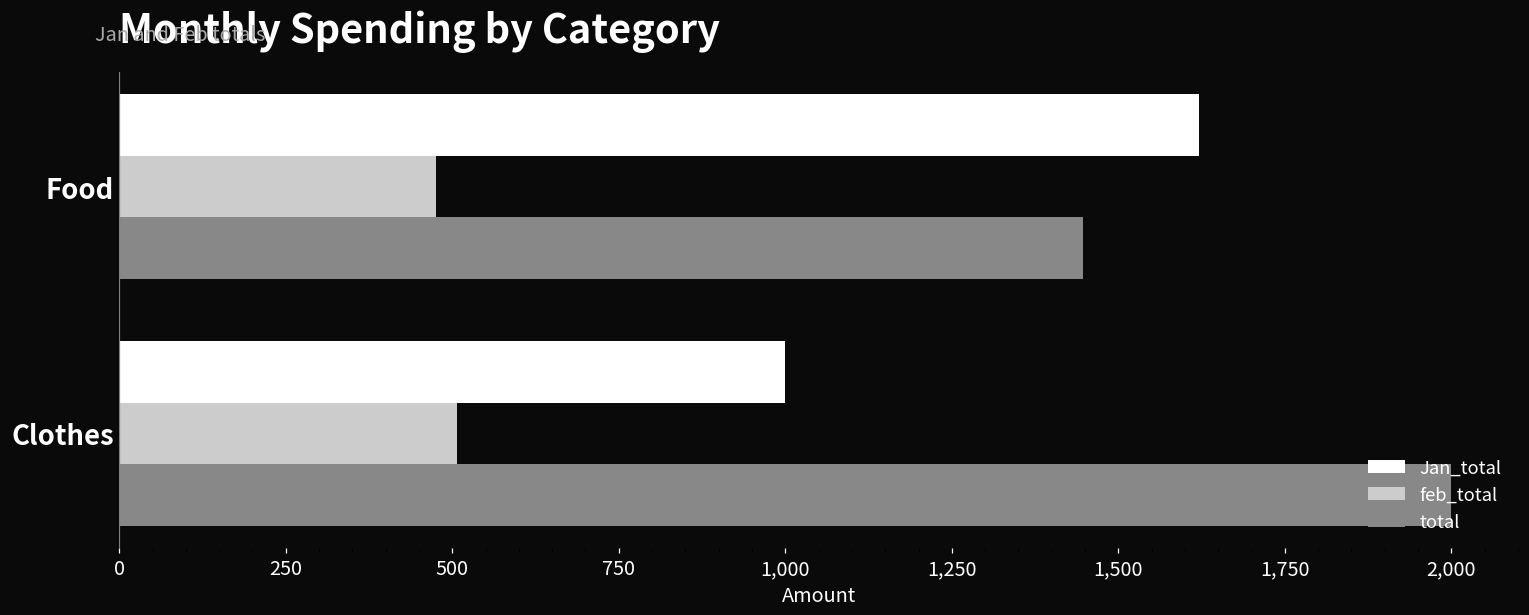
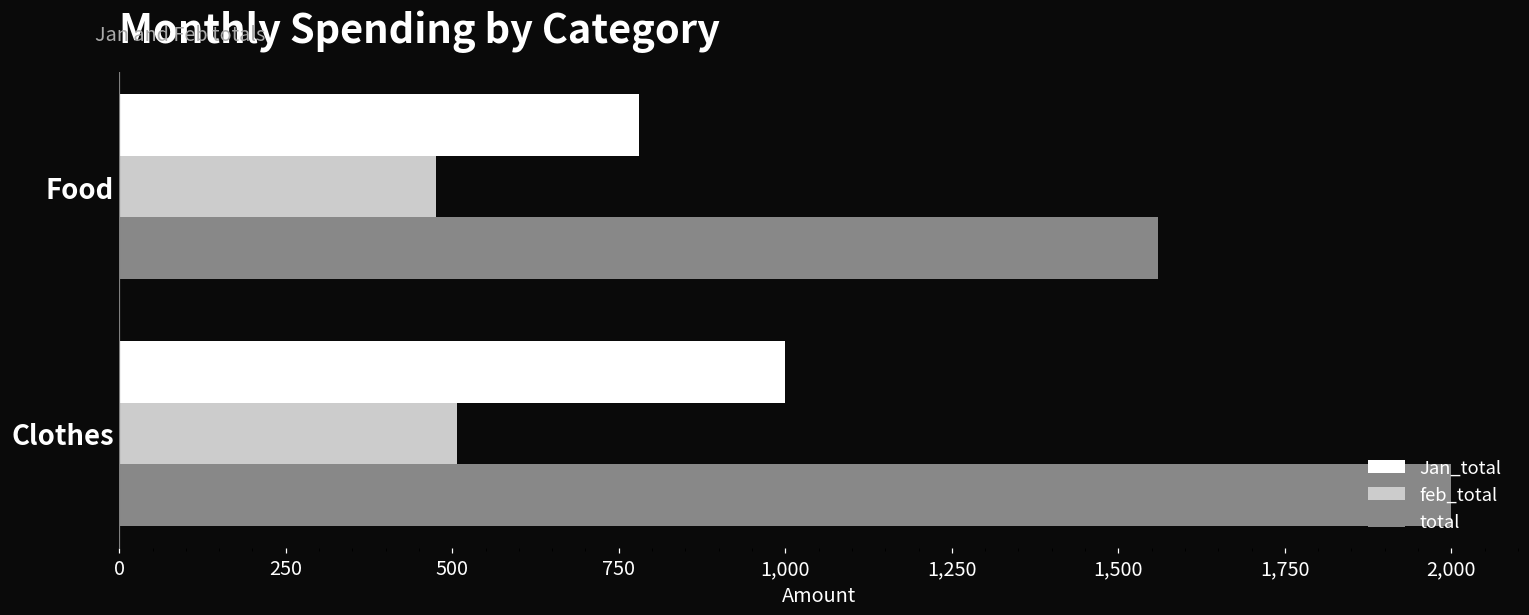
Jan_total, Food: 1,620 -> 780
total, Food: 1,450 -> 1,560
